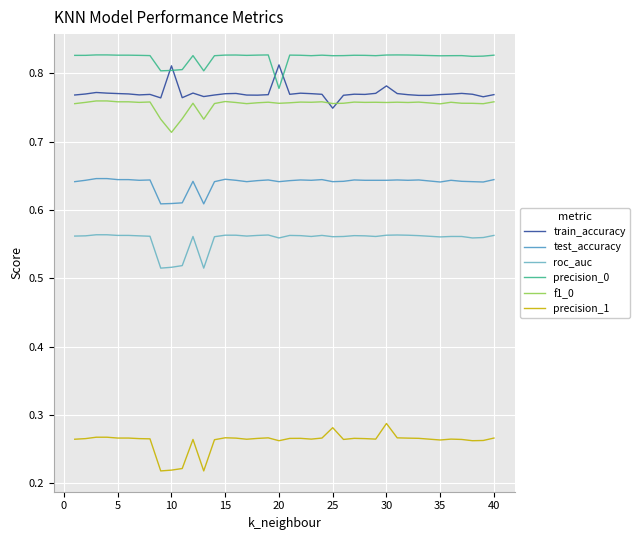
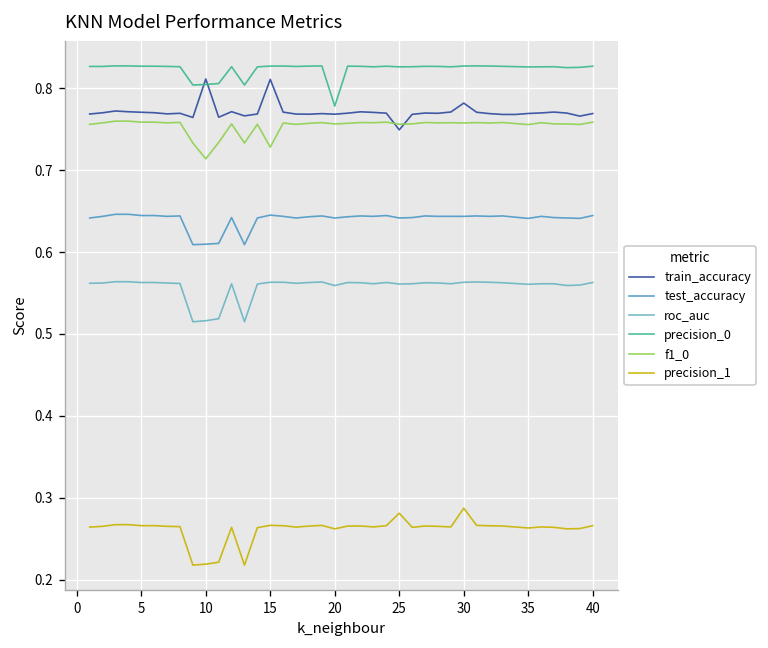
train_accuracy, 15: 0.77 -> 0.81
f1_0, 15: 0.76 -> 0.73
train_accuracy, 20: 0.81 -> 0.77
